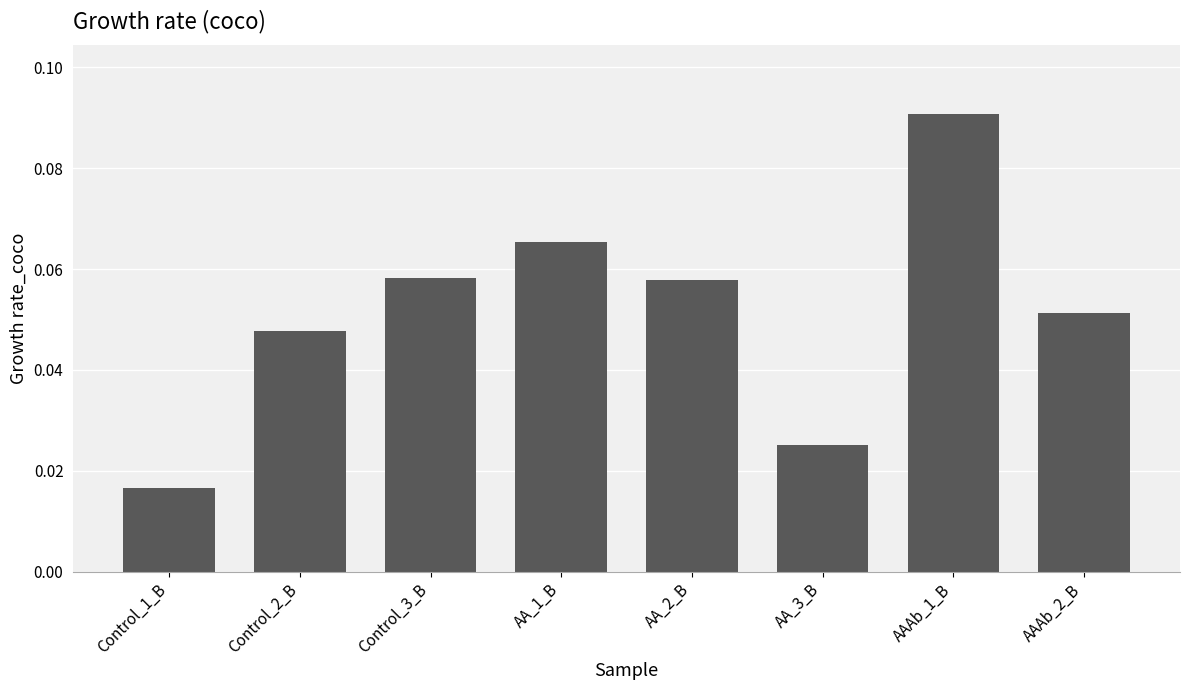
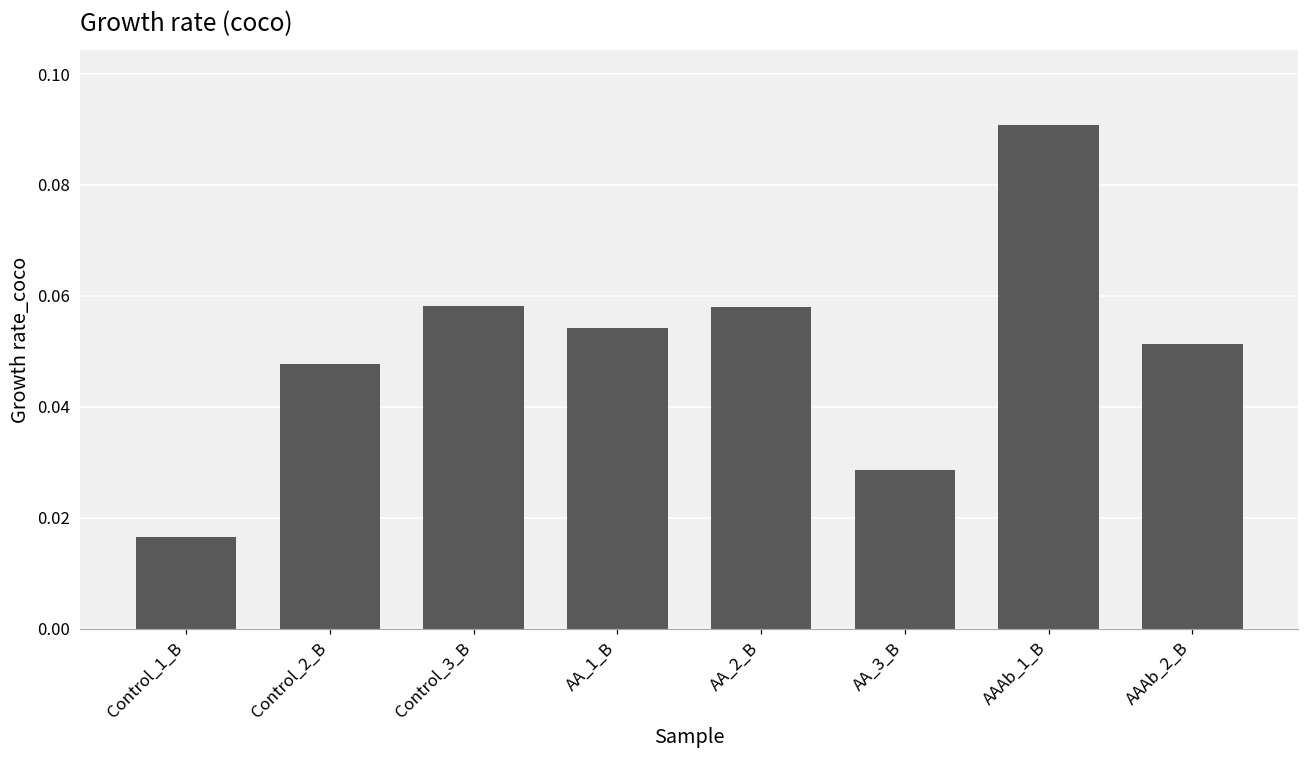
AA_1_B: 0.065 -> 0.054
AA_3_B: 0.025 -> 0.029
